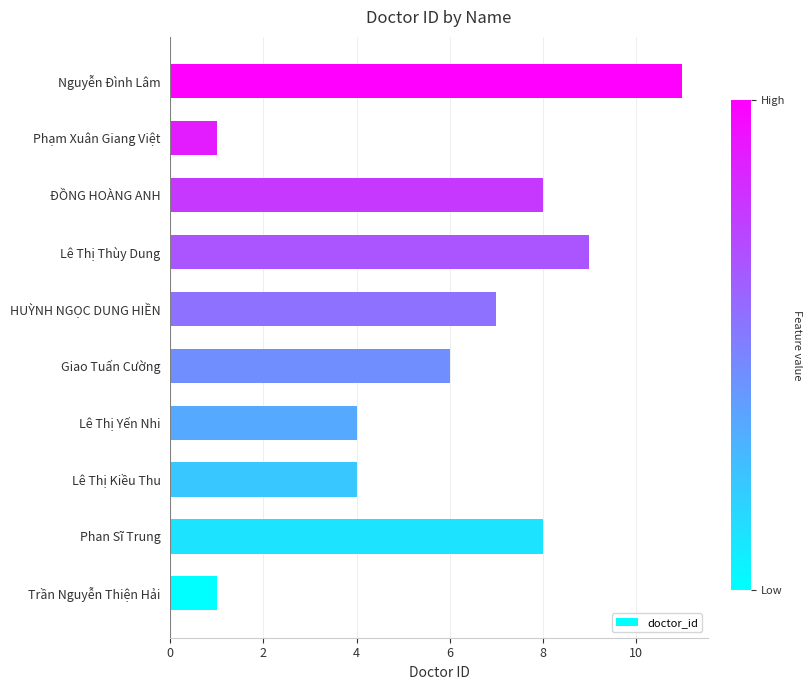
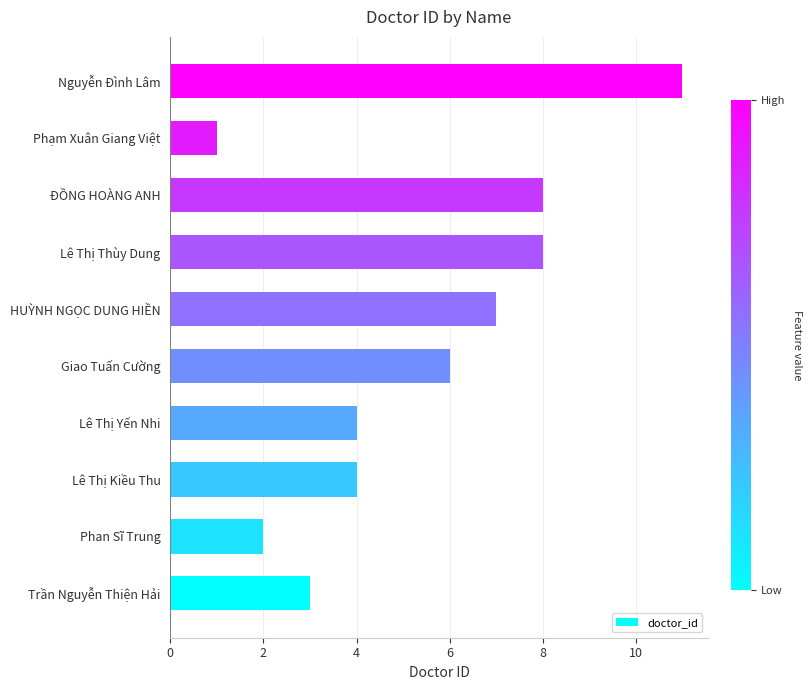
Lê Thị Thùy Dung: 9 -> 8
Phan Sĩ Trung: 8 -> 2
Trần Nguyễn Thiện Hải: 1 -> 3
